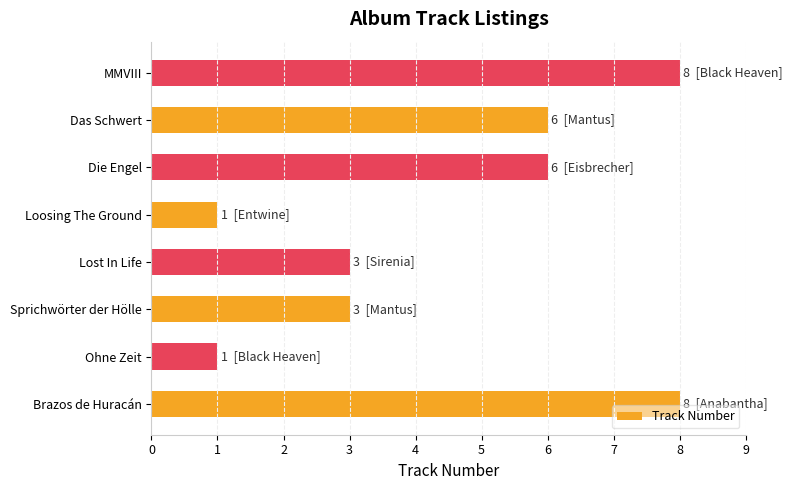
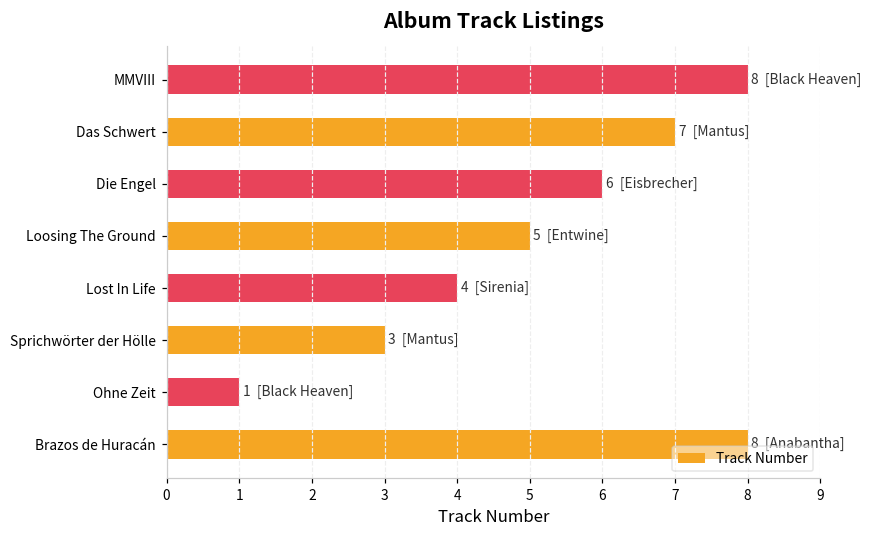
Das Schwert: 6 -> 7
Loosing The Ground: 1 -> 5
Lost In Life: 3 -> 4
